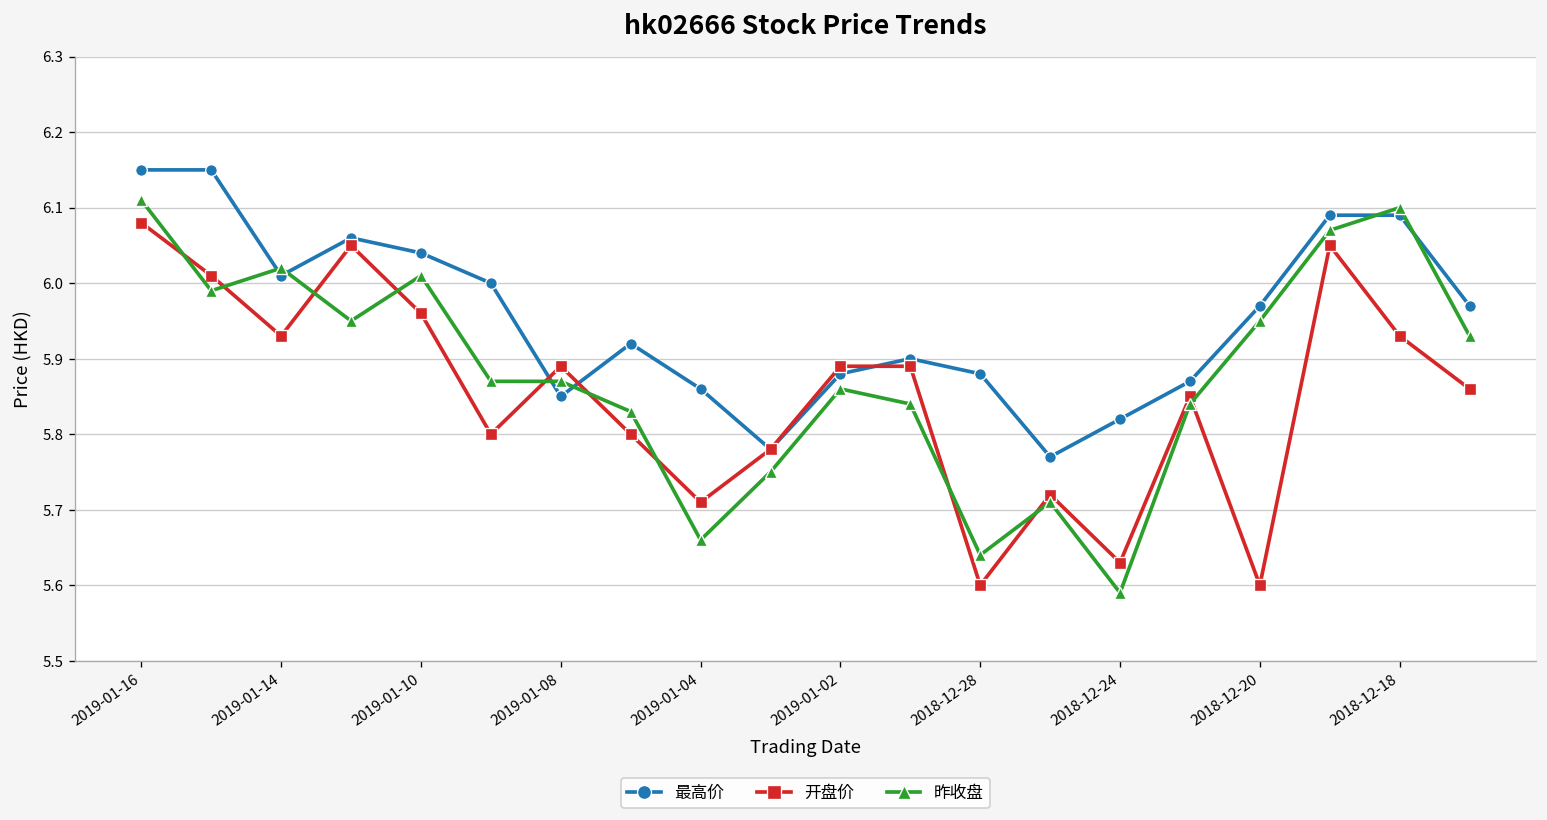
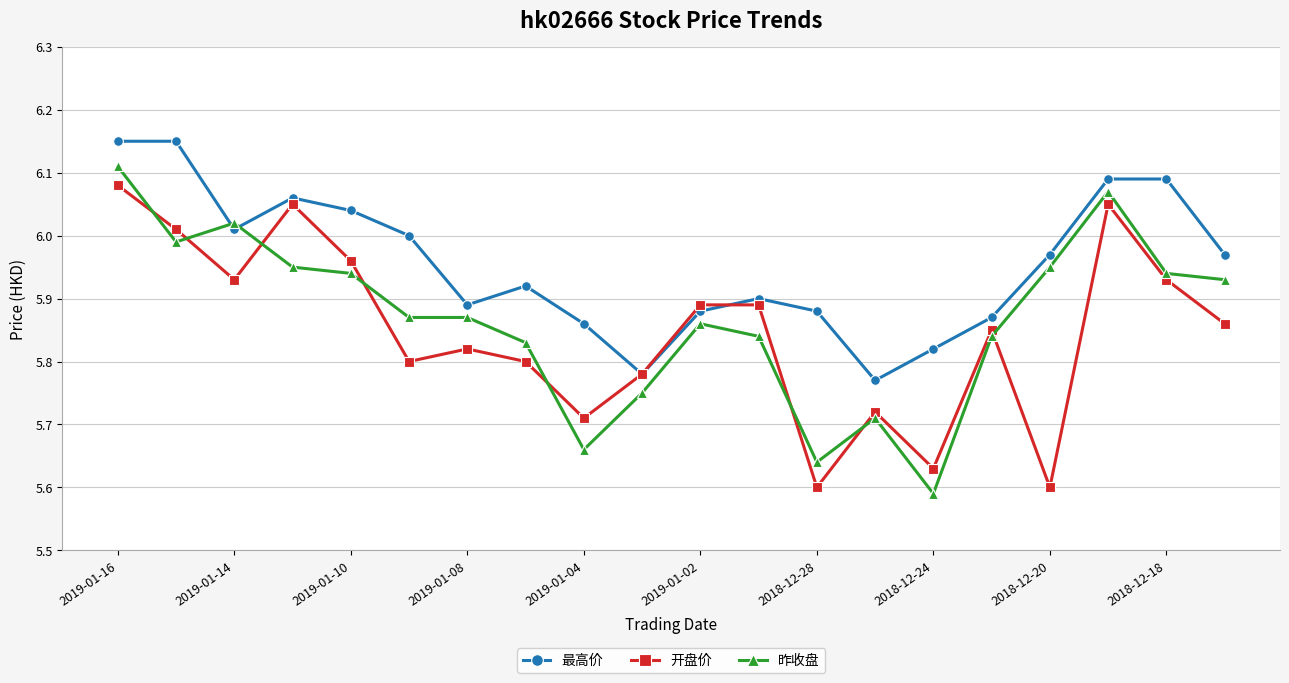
昨收盘, 2019-01-10: 6.01 -> 5.94
最高价, 2019-01-08: 5.85 -> 5.89
开盘价, 2019-01-08: 5.89 -> 5.82
昨收盘, 2018-12-18: 6.10 -> 5.94
